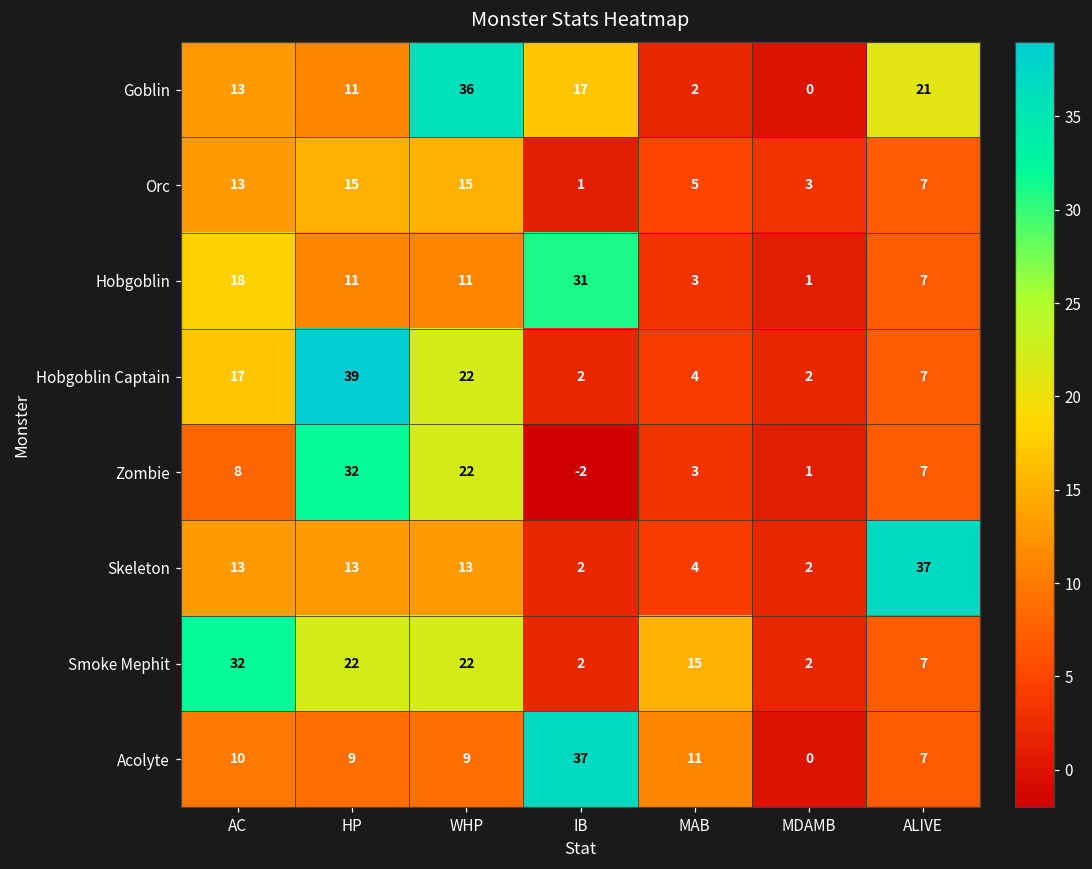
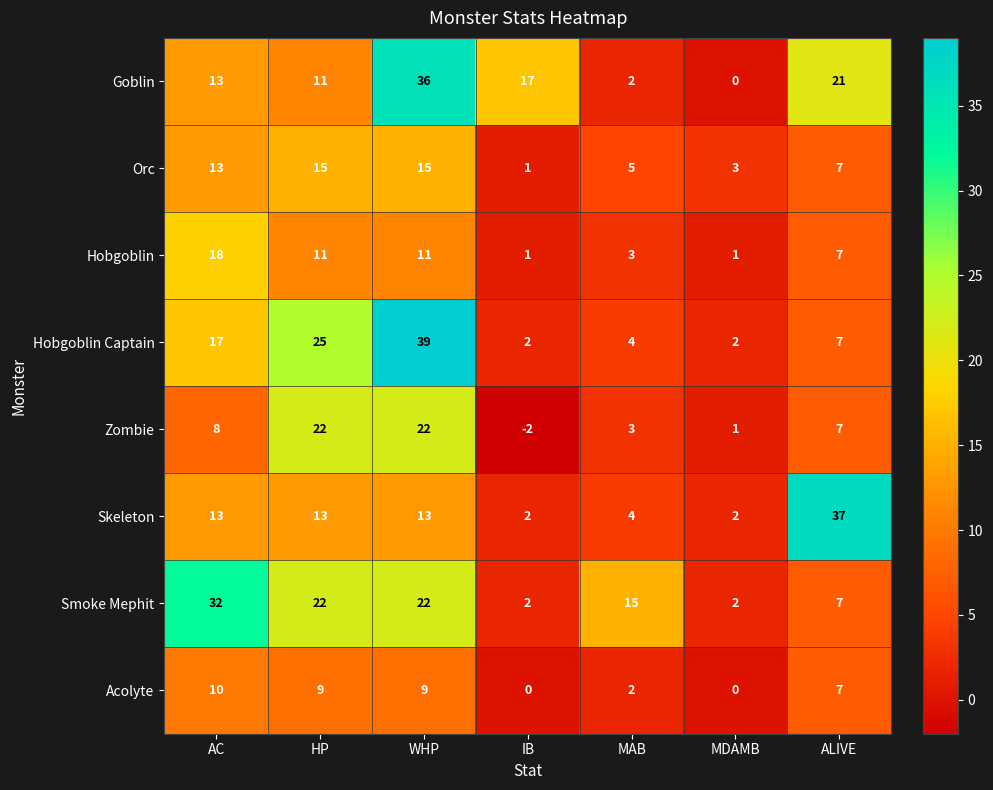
Hobgoblin, IB: 31 -> 1
Hobgoblin Captain, HP: 39 -> 25
Hobgoblin Captain, WHP: 22 -> 39
Zombie, HP: 32 -> 22
Acolyte, IB: 37 -> 0
Acolyte, MAB: 11 -> 2
